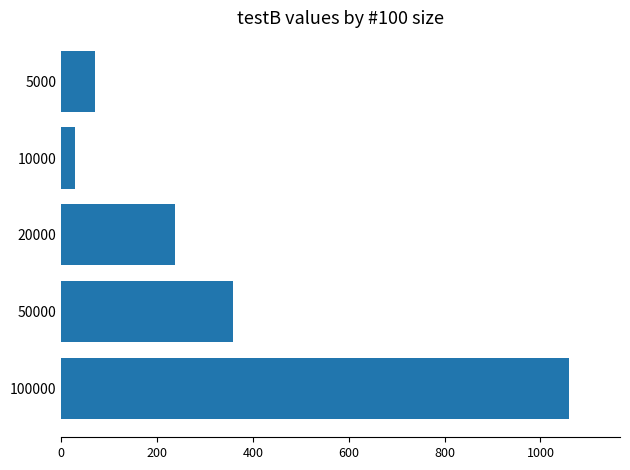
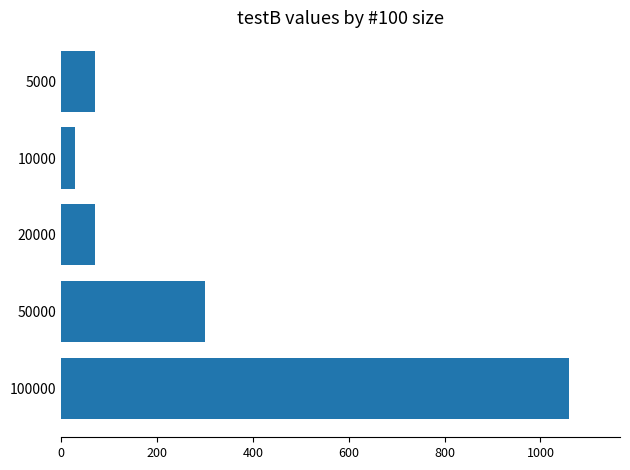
20000: 240 -> 70
50000: 360 -> 300
